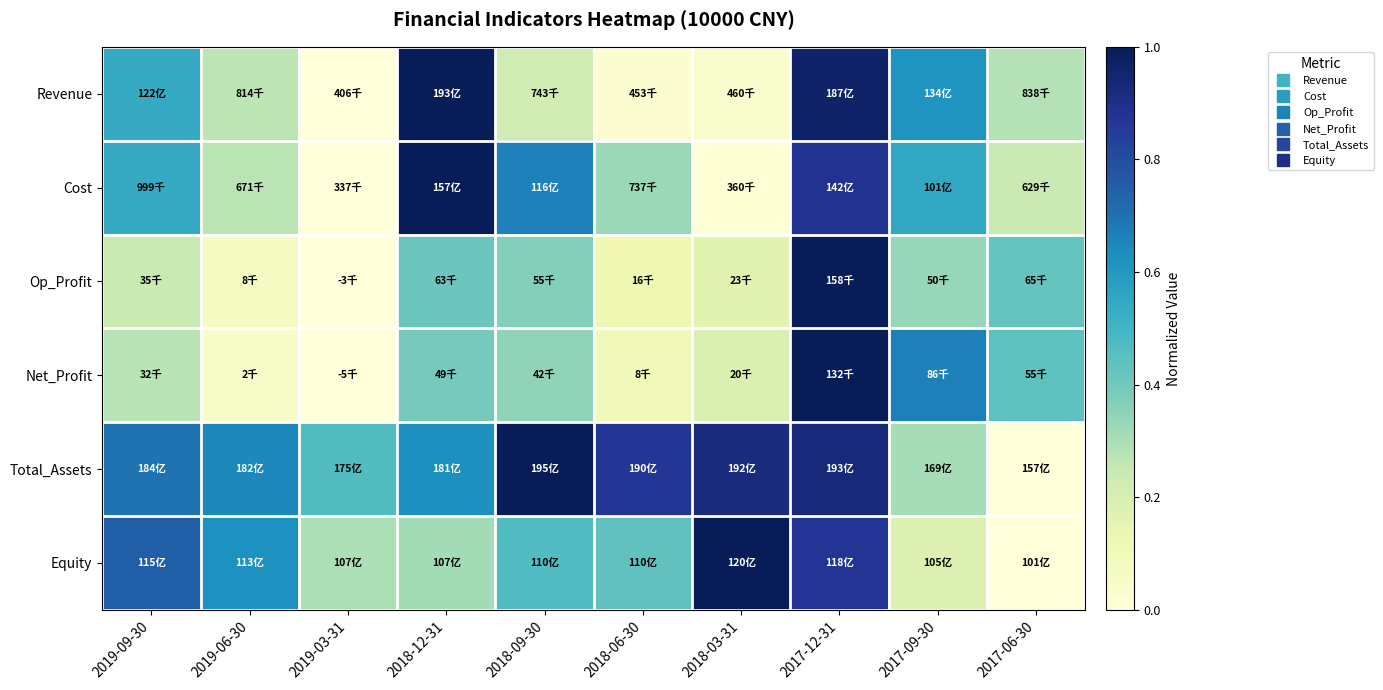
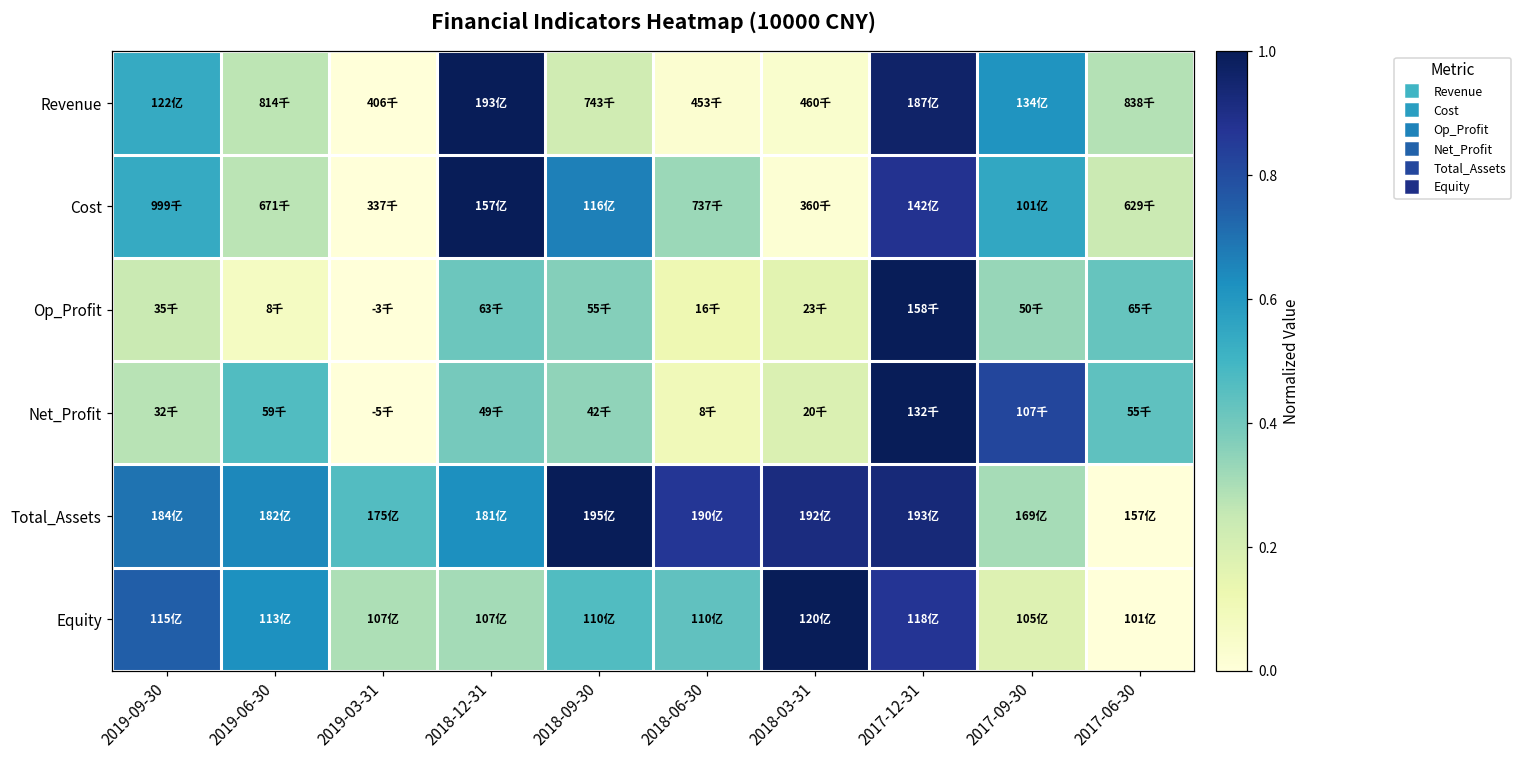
Net_Profit, 2019-06-30: 2千 -> 59千
Net_Profit, 2017-09-30: 86千 -> 107千
